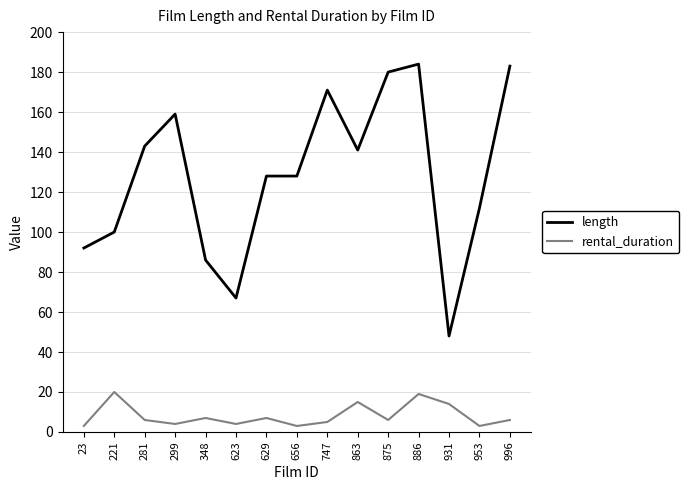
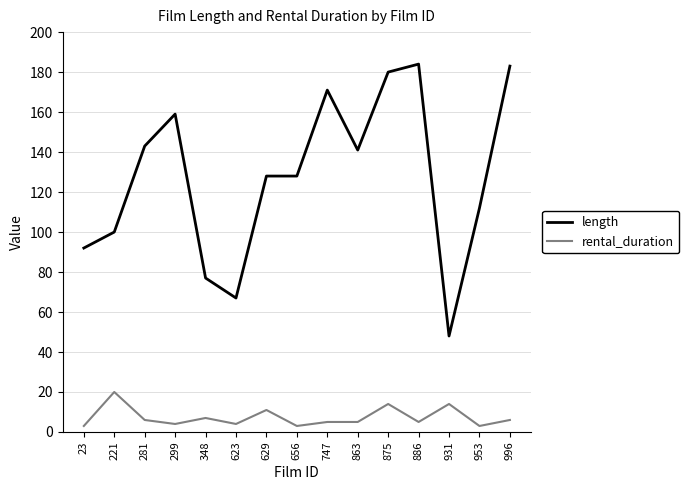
length, 348: 86 -> 77
rental_duration, 629: 7 -> 11
rental_duration, 863: 15 -> 5
rental_duration, 875: 6 -> 14
rental_duration, 886: 19 -> 5
